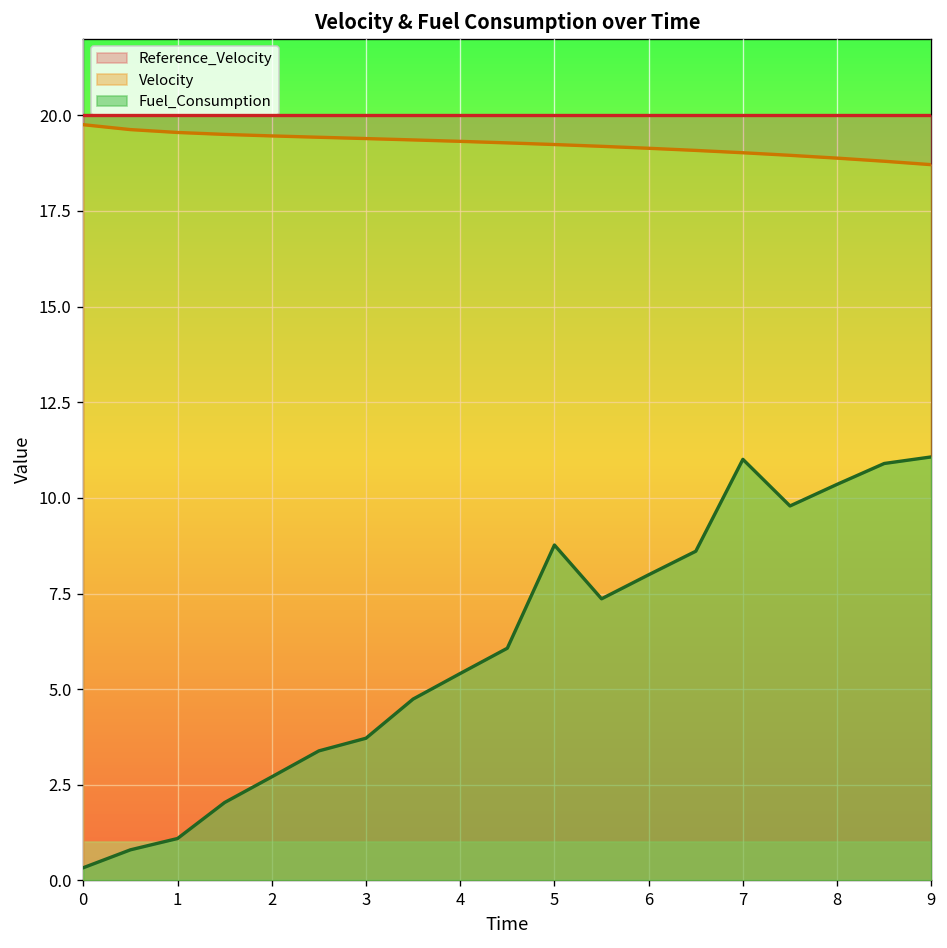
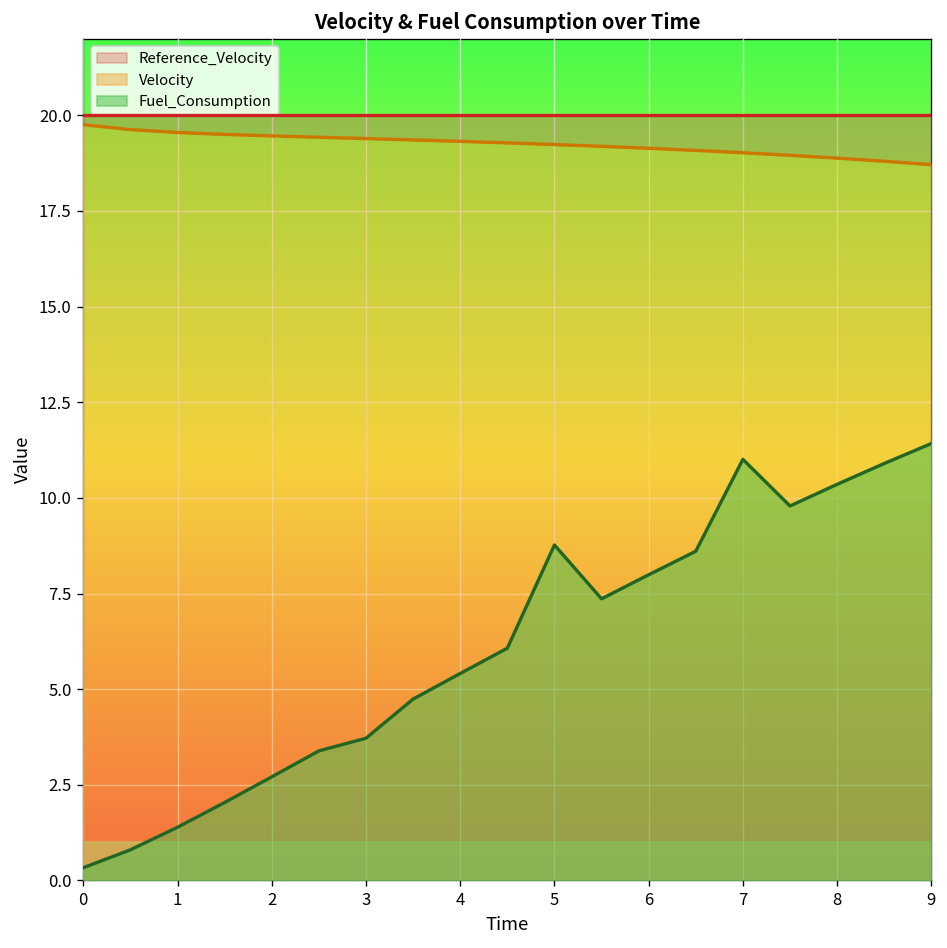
Fuel_Consumption, 1: 1.1 -> 1.4
Fuel_Consumption, 9: 11.1 -> 11.4
